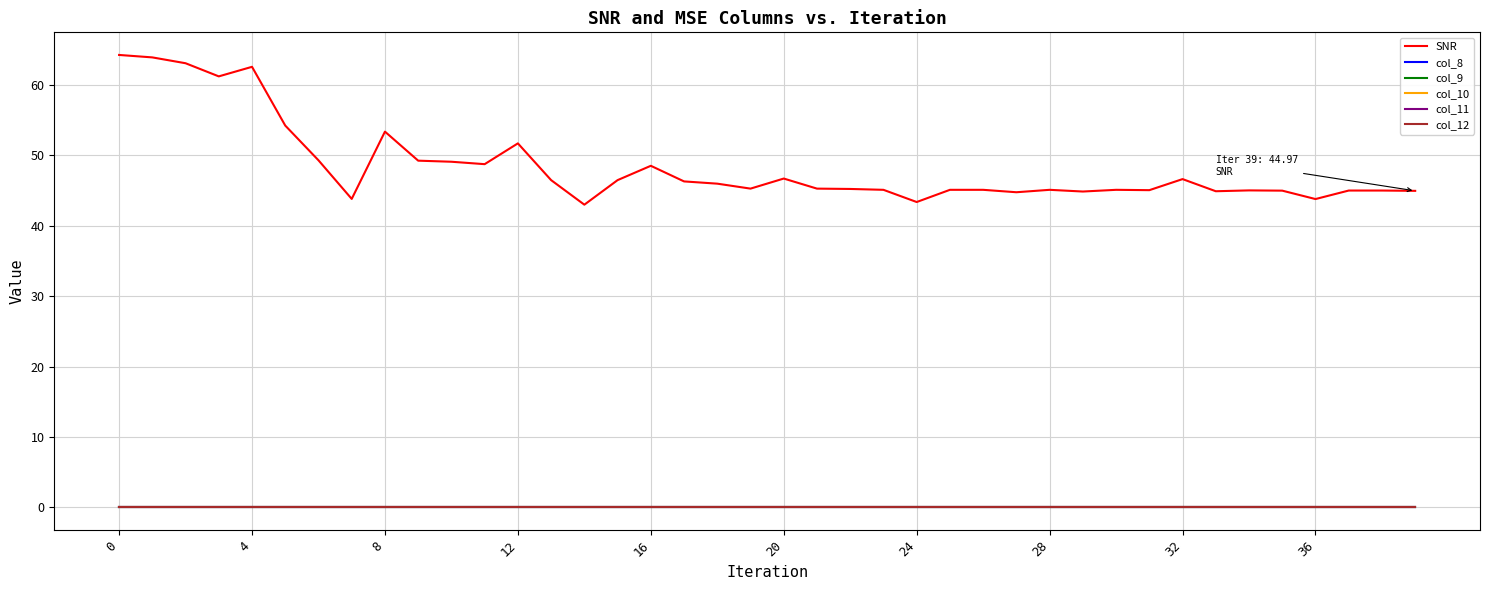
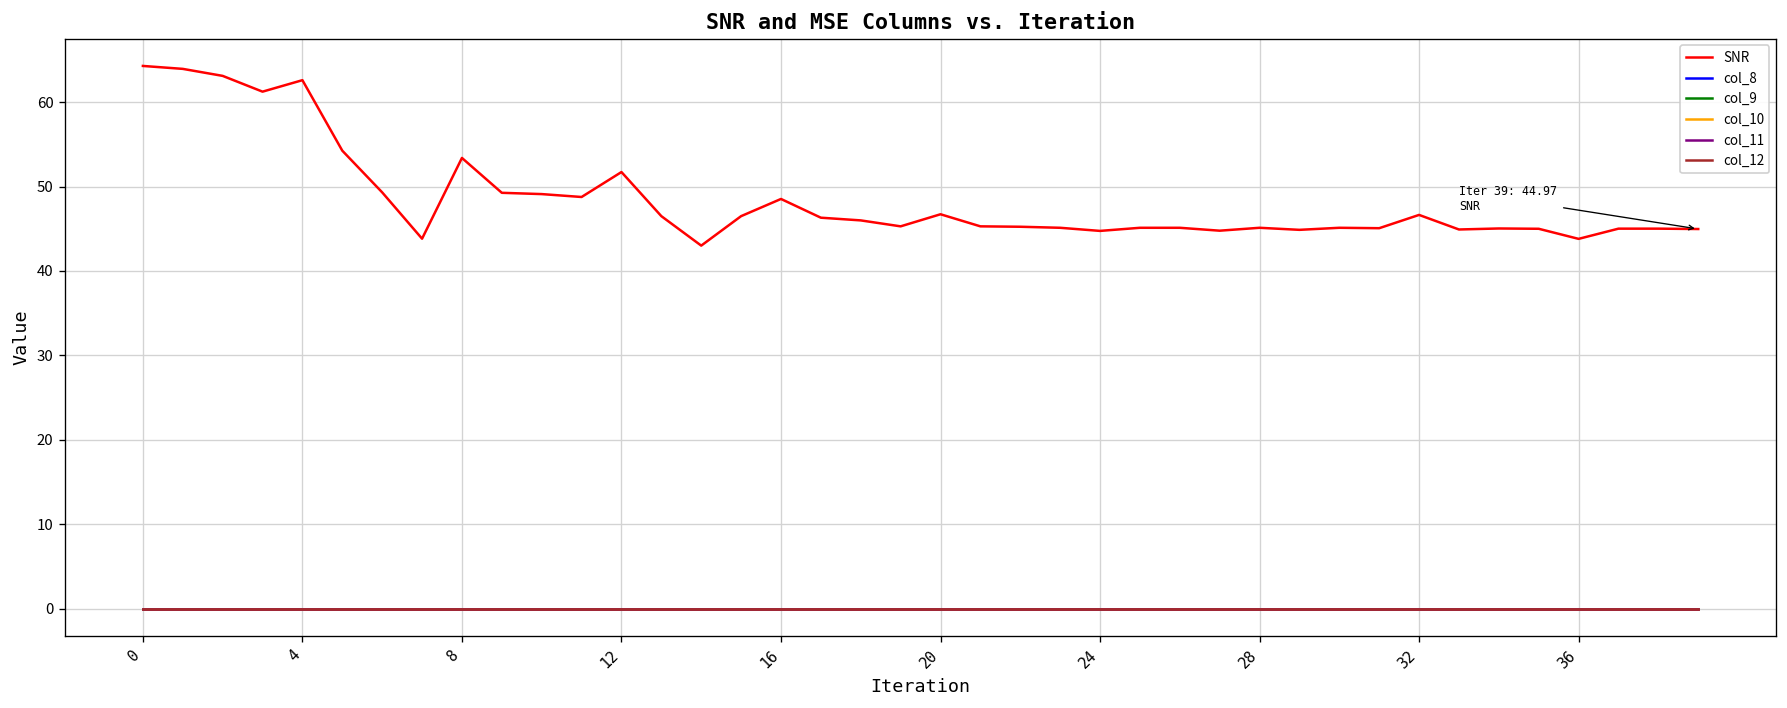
SNR, 24: 43 -> 45
